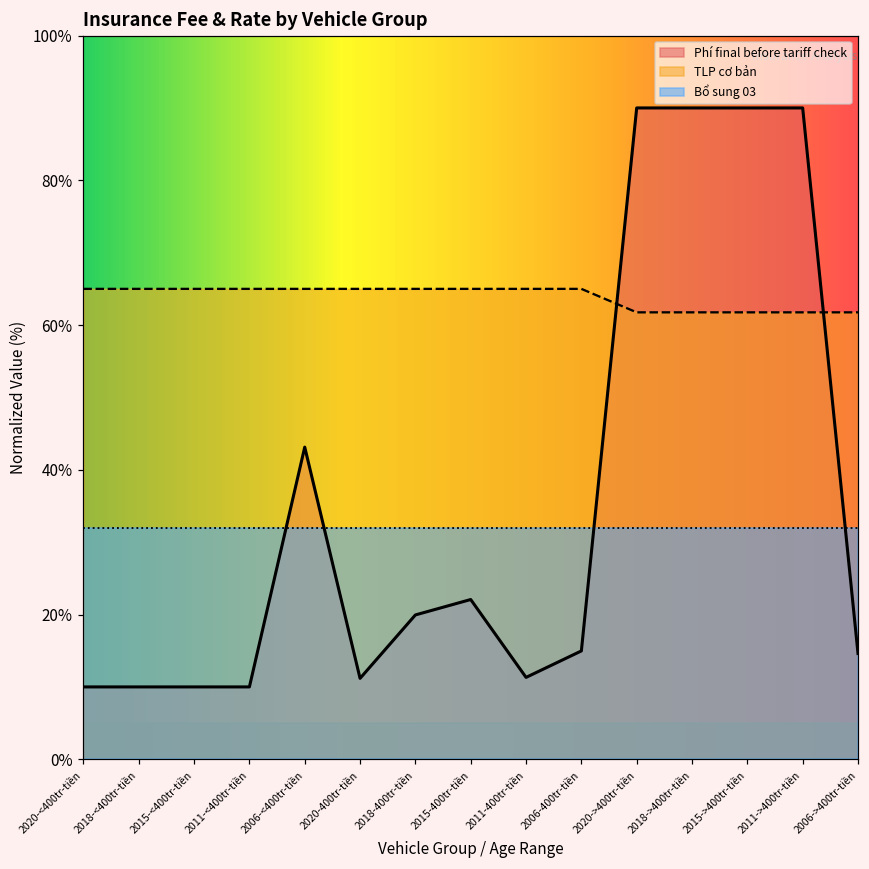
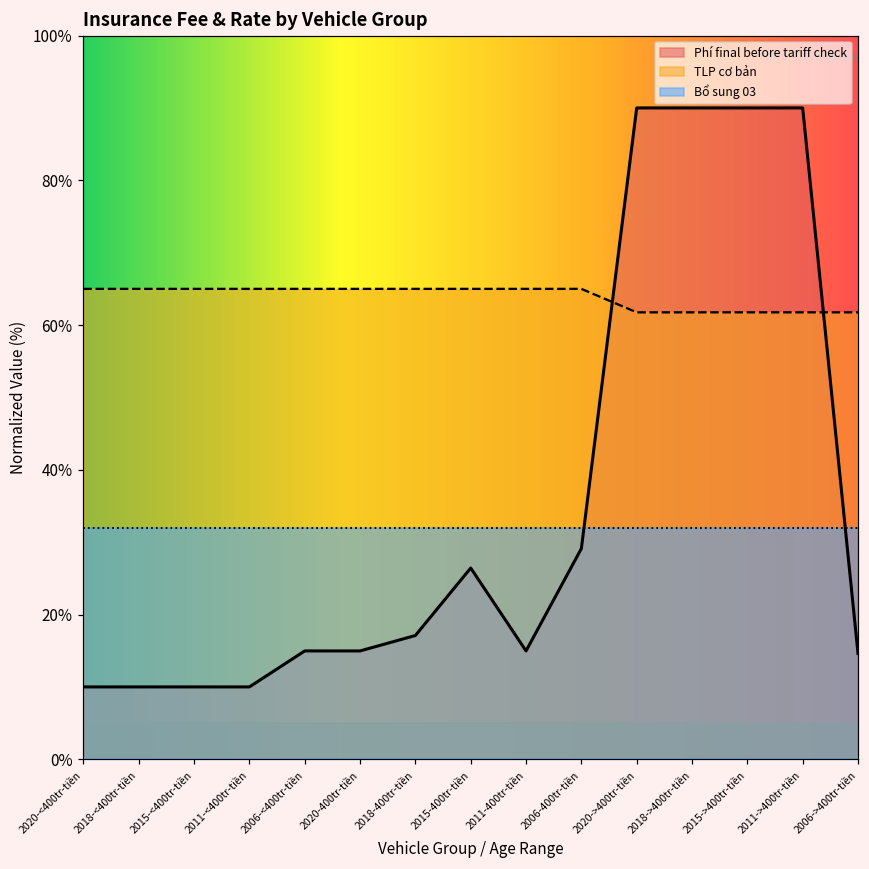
Phí final before tariff check, 2006-<400tr-tiền: 43% -> 15%
Phí final before tariff check, 2020-400tr-tiền: 11% -> 15%
Phí final before tariff check, 2018-400tr-tiền: 20% -> 17%
Phí final before tariff check, 2015-400tr-tiền: 22% -> 26%
Phí final before tariff check, 2011-400tr-tiền: 11% -> 15%
Phí final before tariff check, 2006-400tr-tiền: 15% -> 29%
